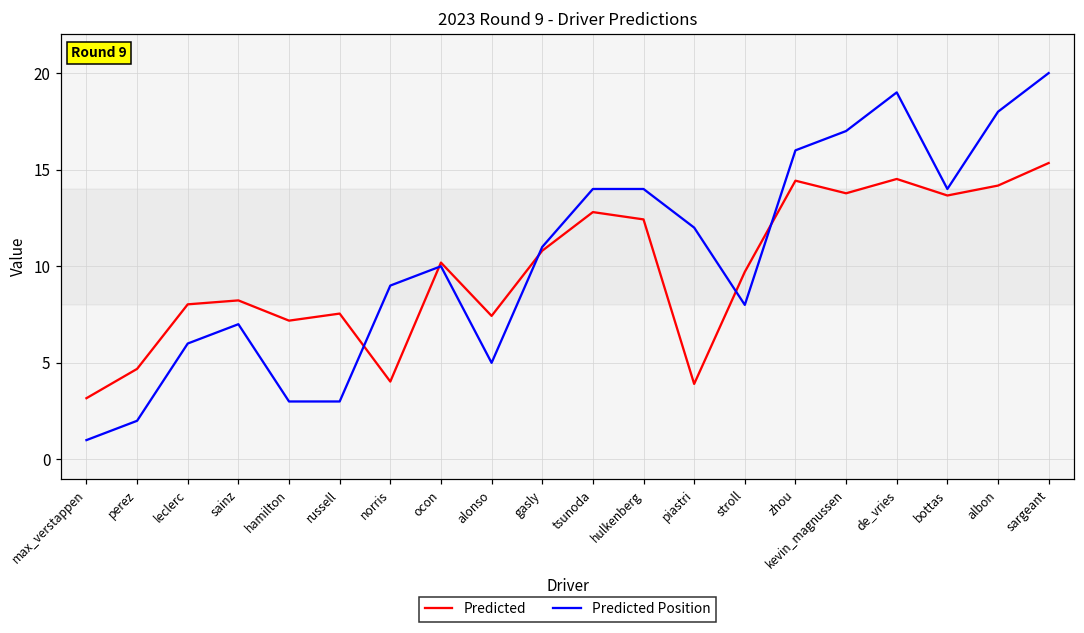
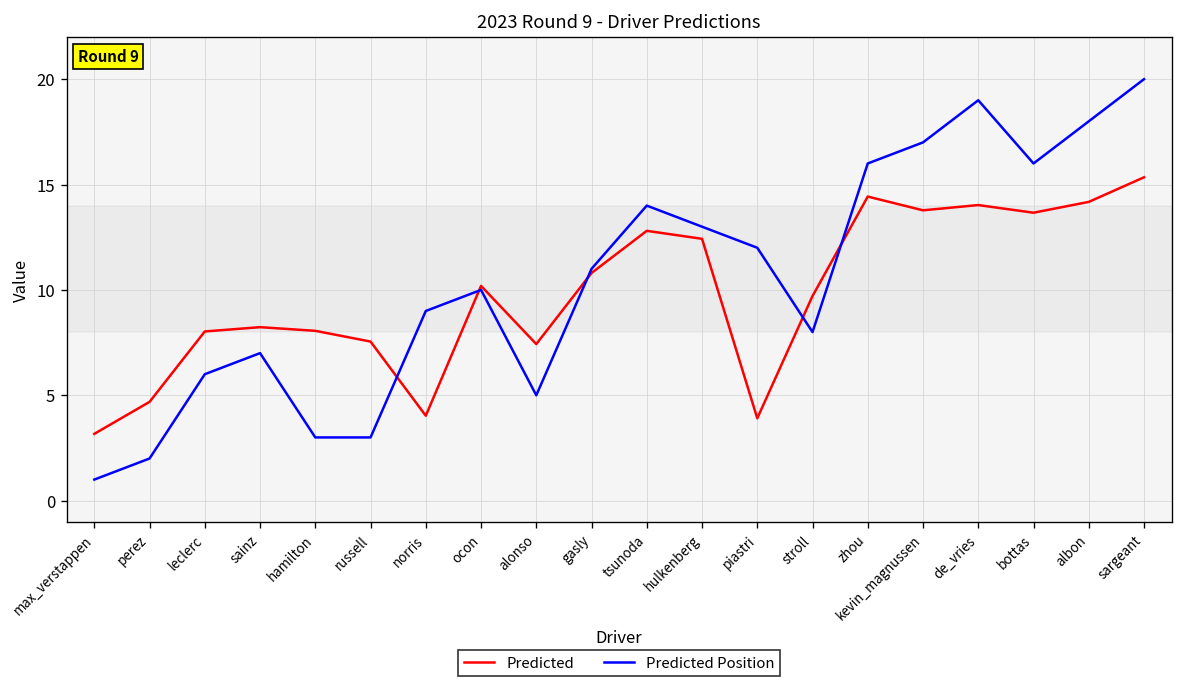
Predicted, hamilton: 7.2 -> 8.1
Predicted Position, hulkenberg: 14 -> 13
Predicted, de_vries: 14.5 -> 14.0
Predicted Position, bottas: 14 -> 16
